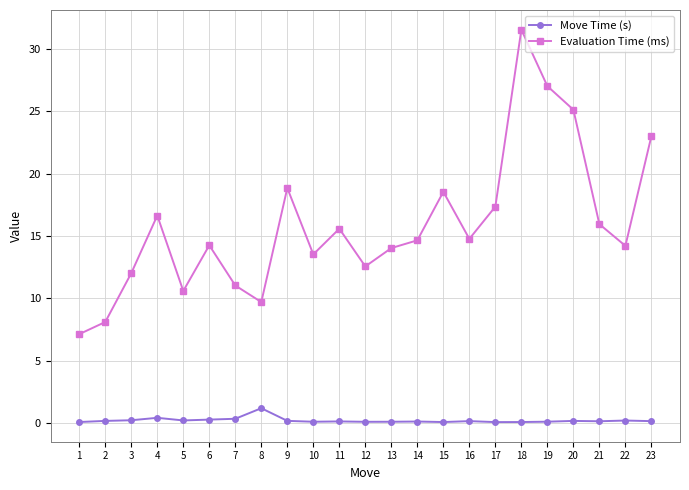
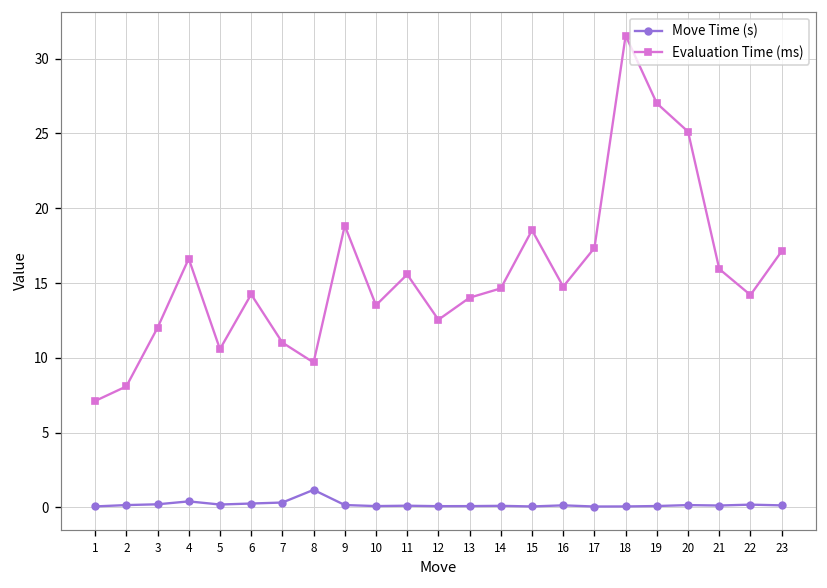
Evaluation Time (ms), 23: 23.0 -> 17.1
